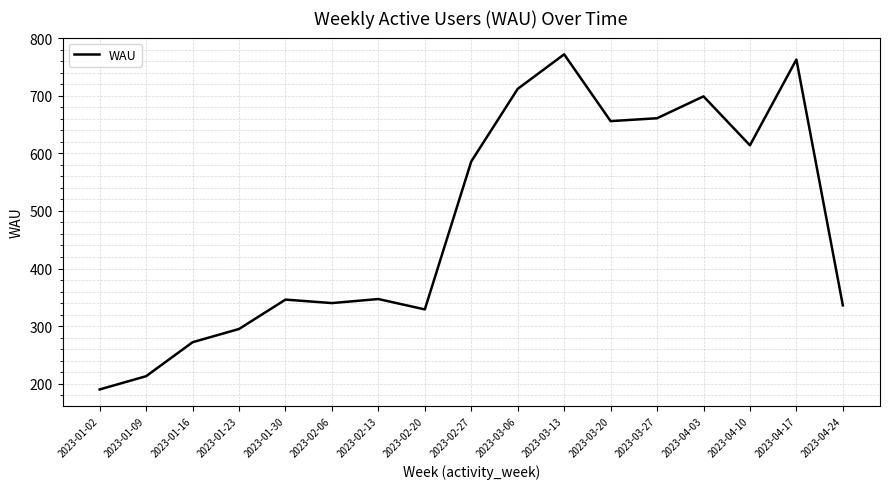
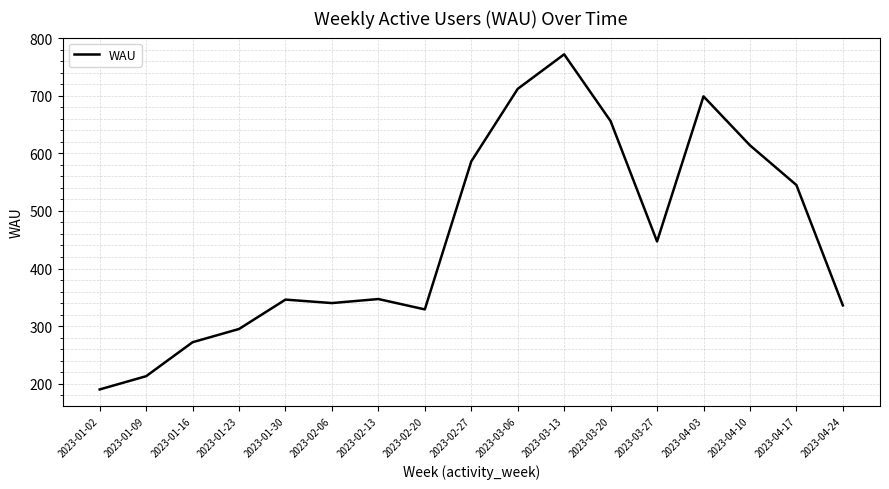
2023-03-27: 660 -> 450
2023-04-17: 760 -> 550
